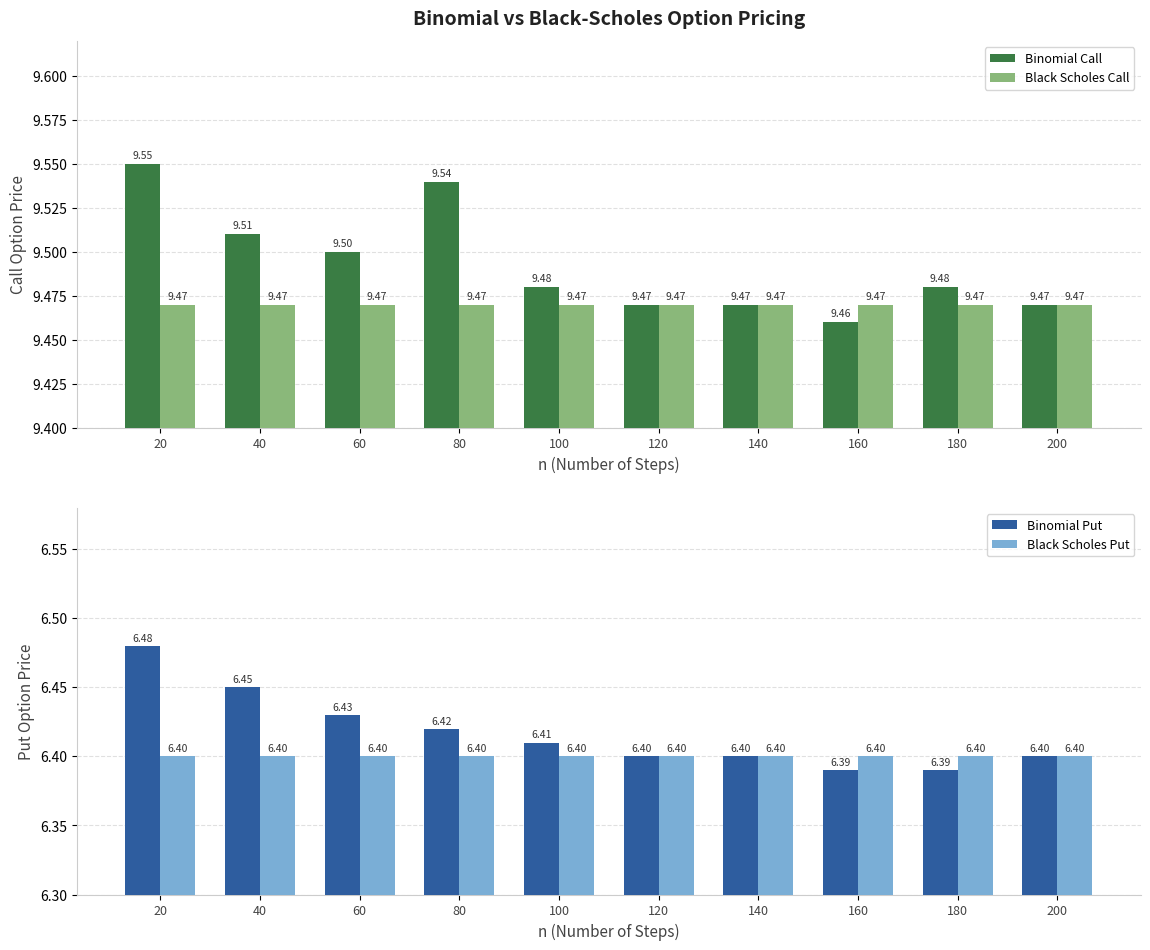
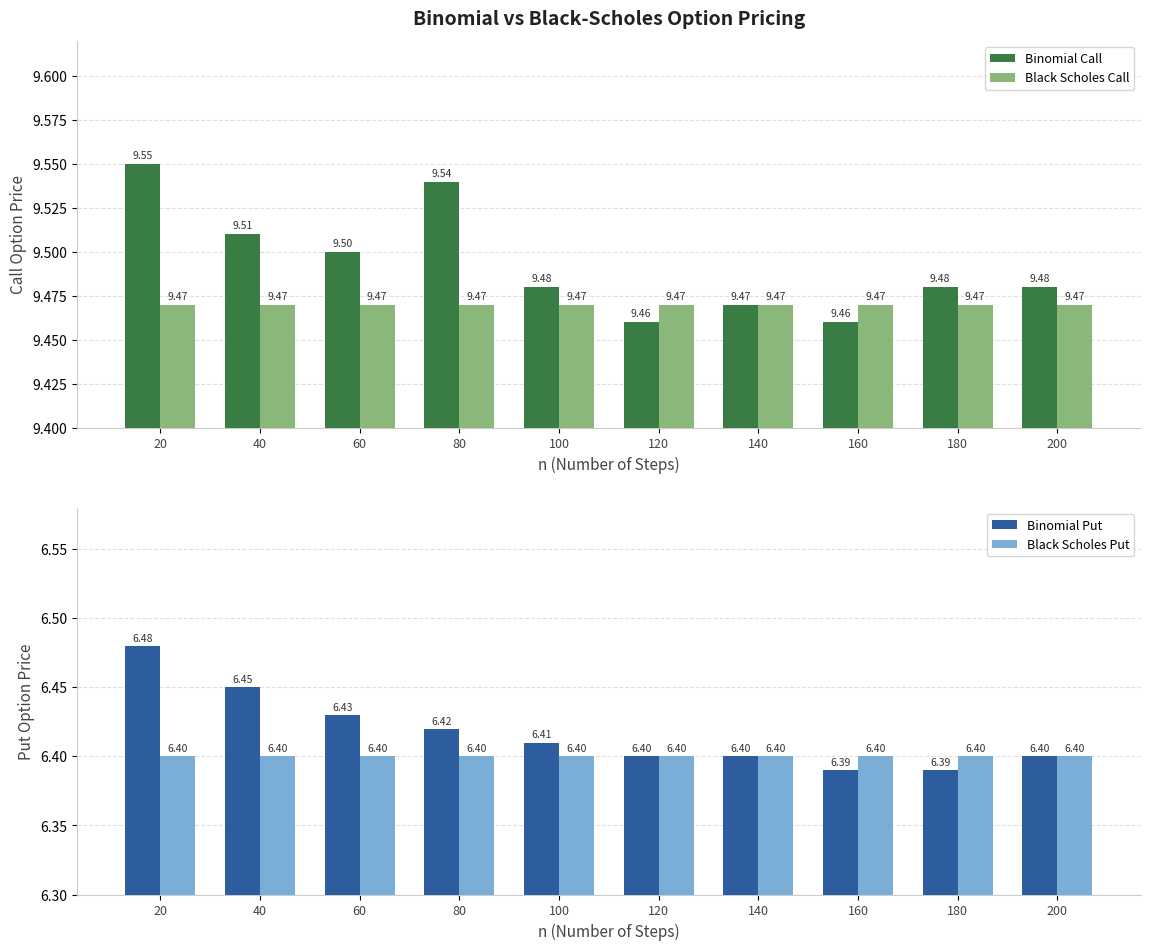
Binomial vs Black-Scholes Option Pricing, Binomial Call, 120: 9.47 -> 9.46
Binomial vs Black-Scholes Option Pricing, Binomial Call, 200: 9.47 -> 9.48
